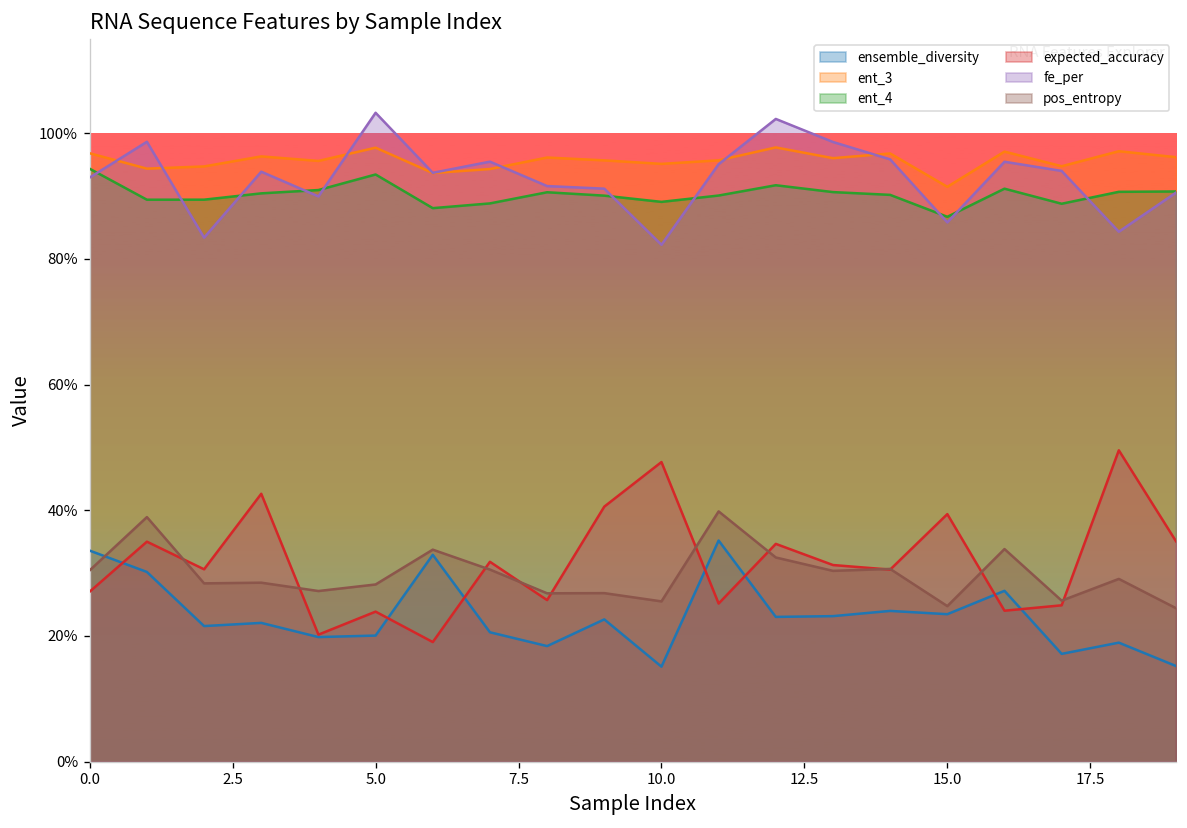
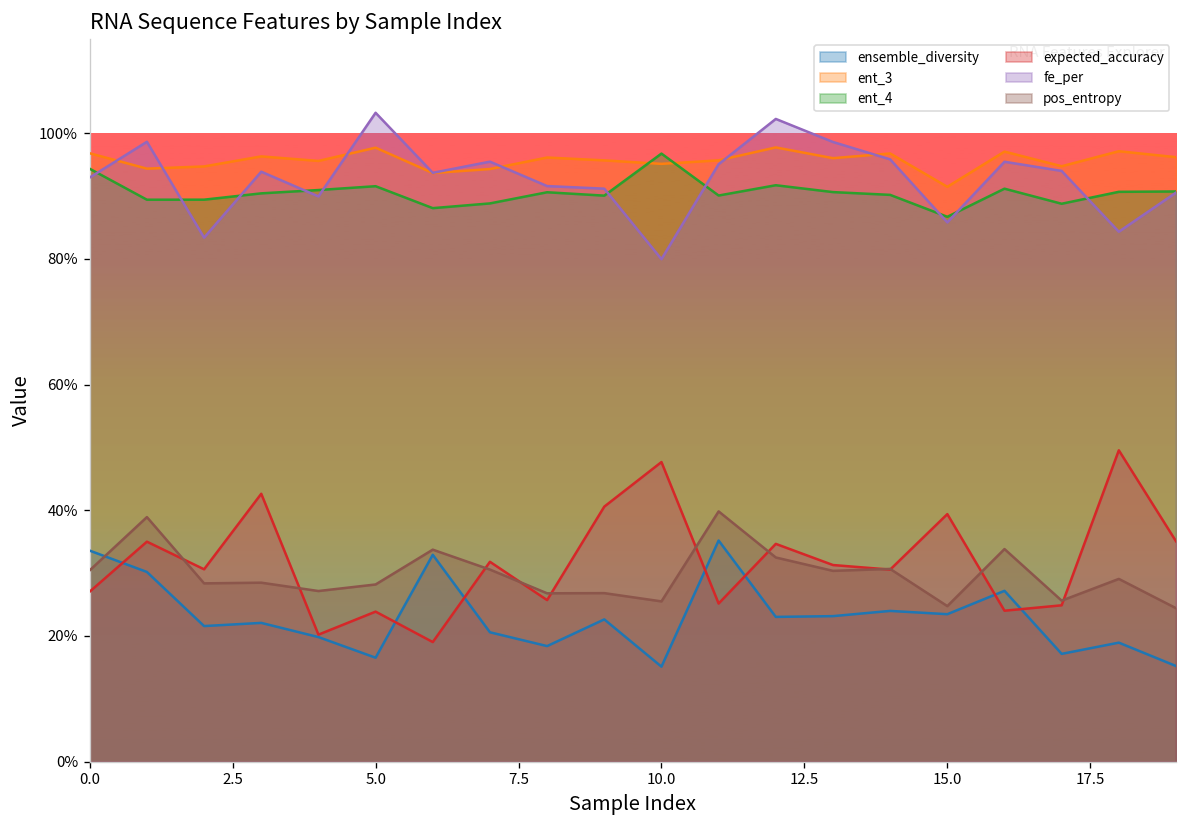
ensemble_diversity, 5.0: 20% -> 17%
ent_4, 5.0: 93% -> 92%
ent_4, 10.0: 89% -> 97%
fe_per, 10.0: 82% -> 80%
